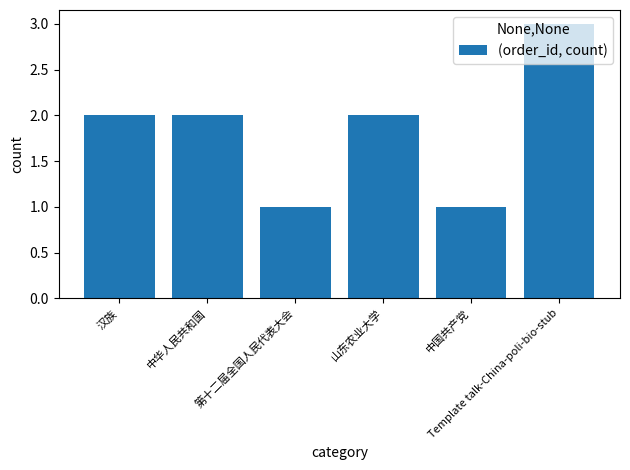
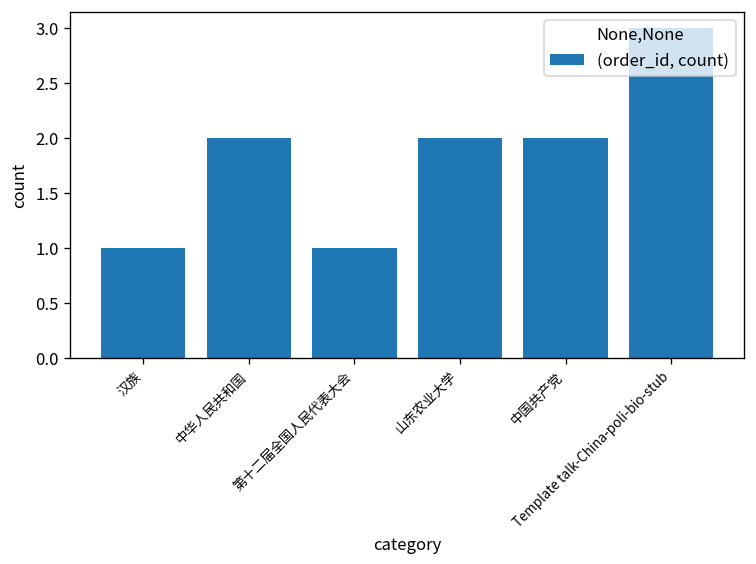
汉族: 2 -> 1
中国共产党: 1 -> 2
